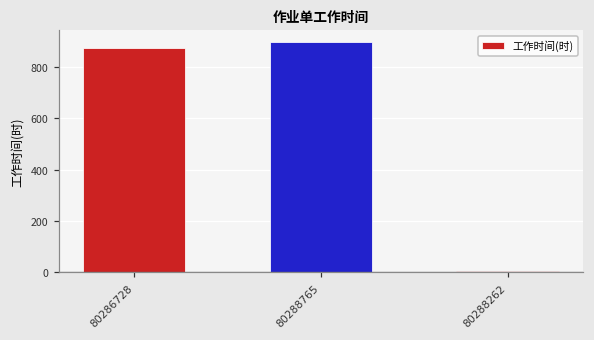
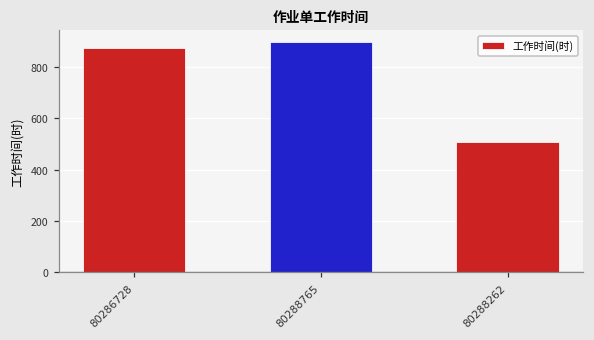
80288262: 0 -> 510
